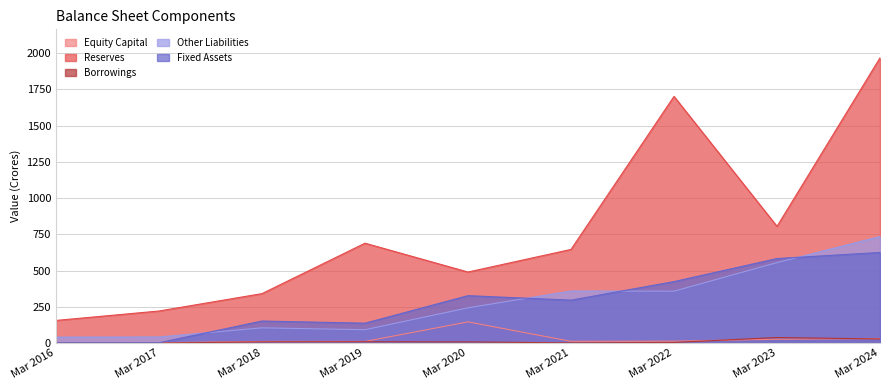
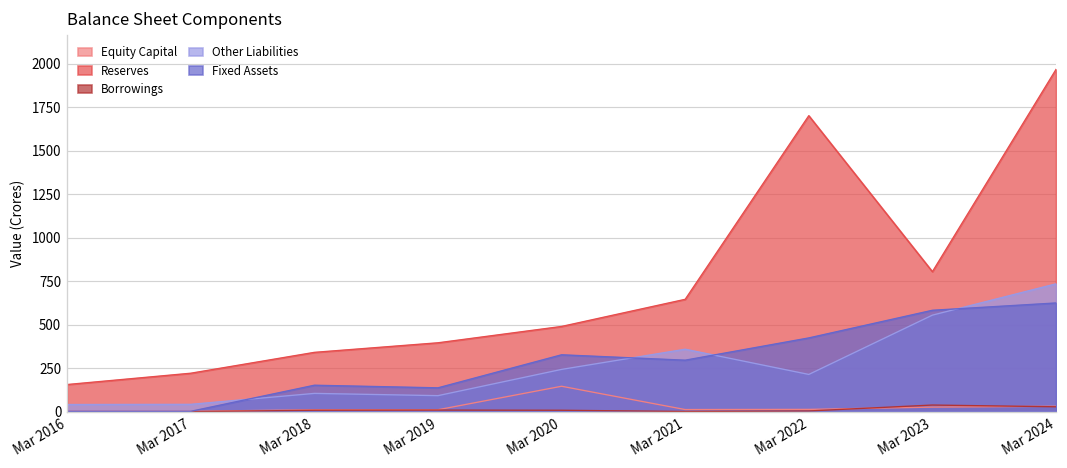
Reserves, Mar 2019: 690 -> 400
Other Liabilities, Mar 2022: 360 -> 210
